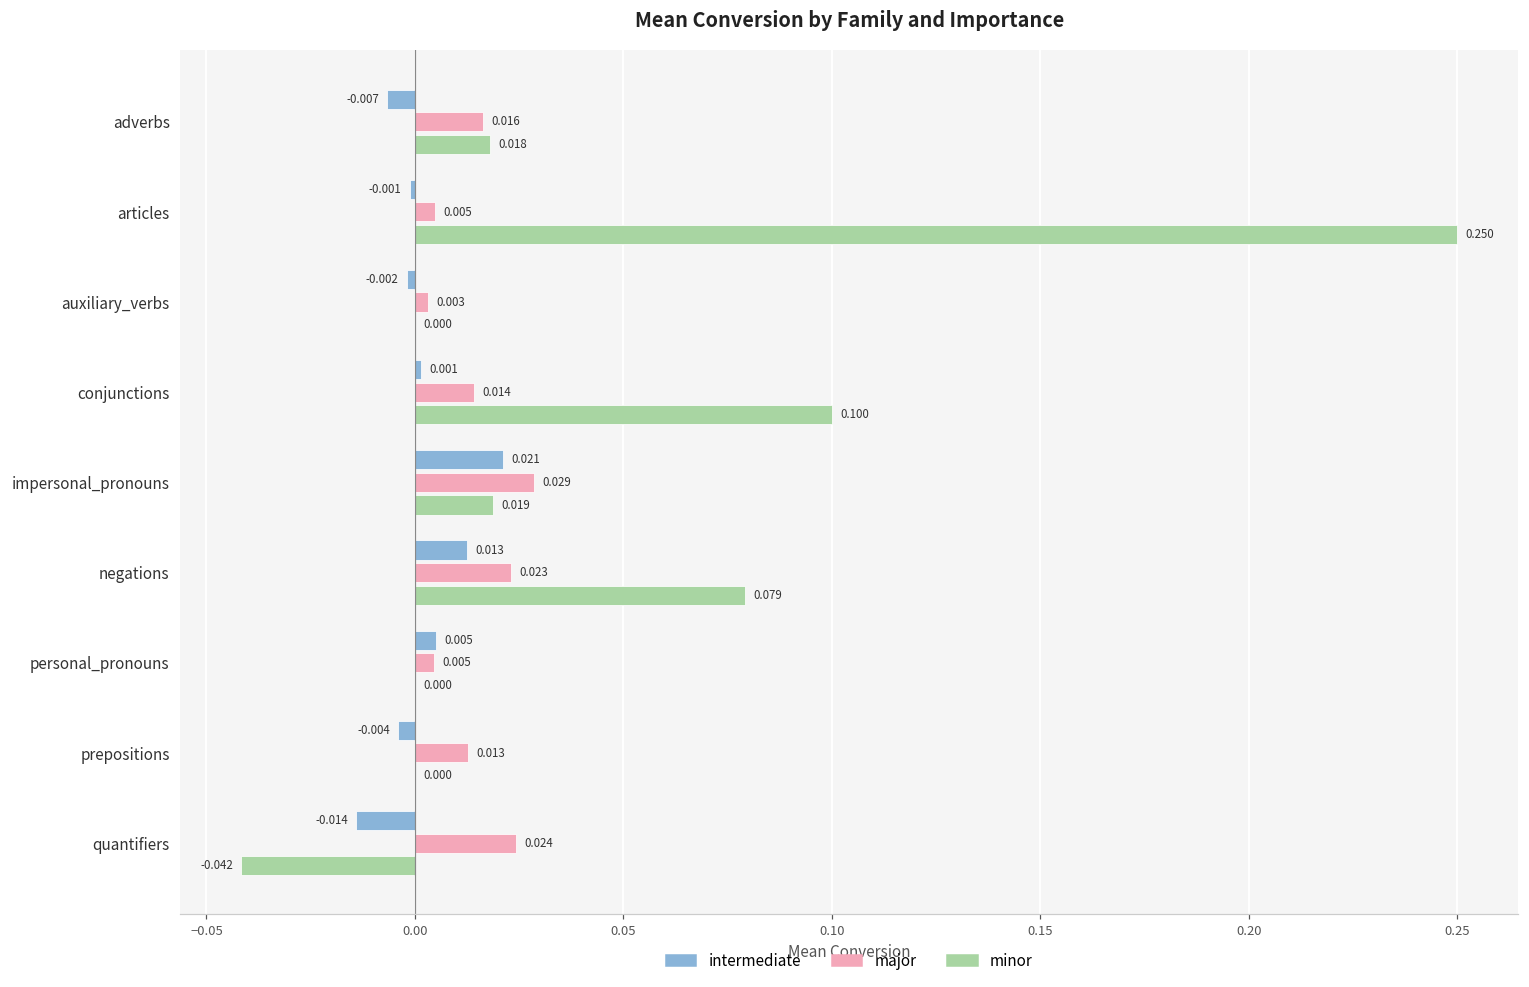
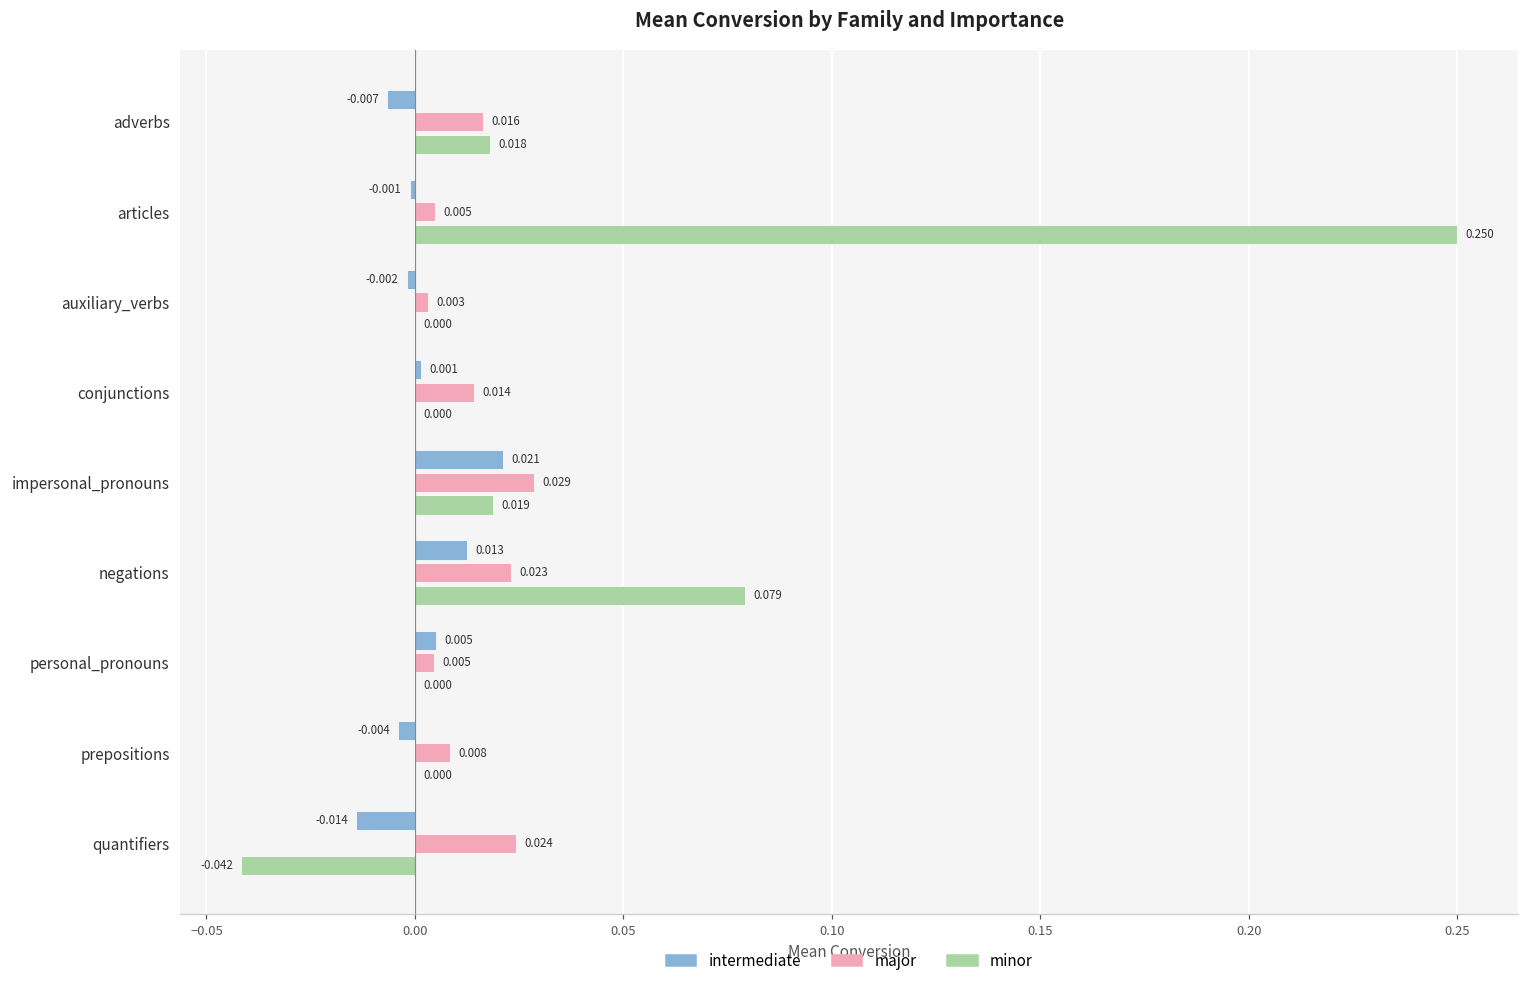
minor, conjunctions: 0.100 -> 0.000
major, prepositions: 0.013 -> 0.008
